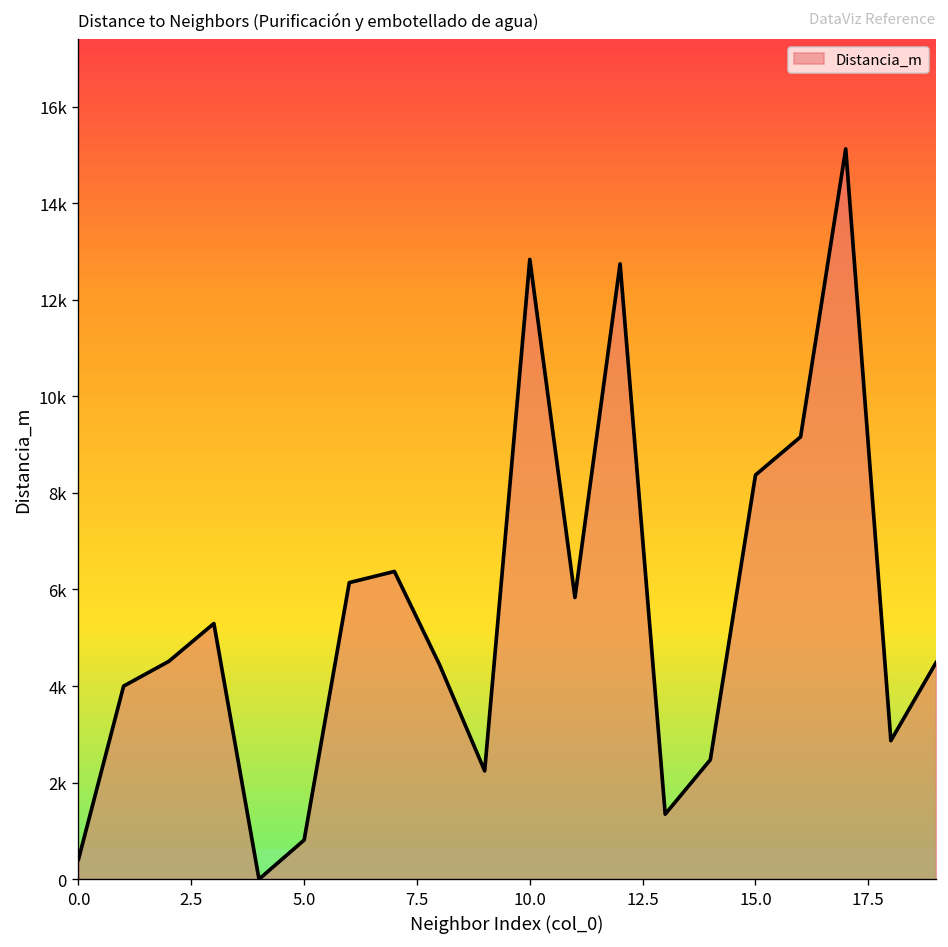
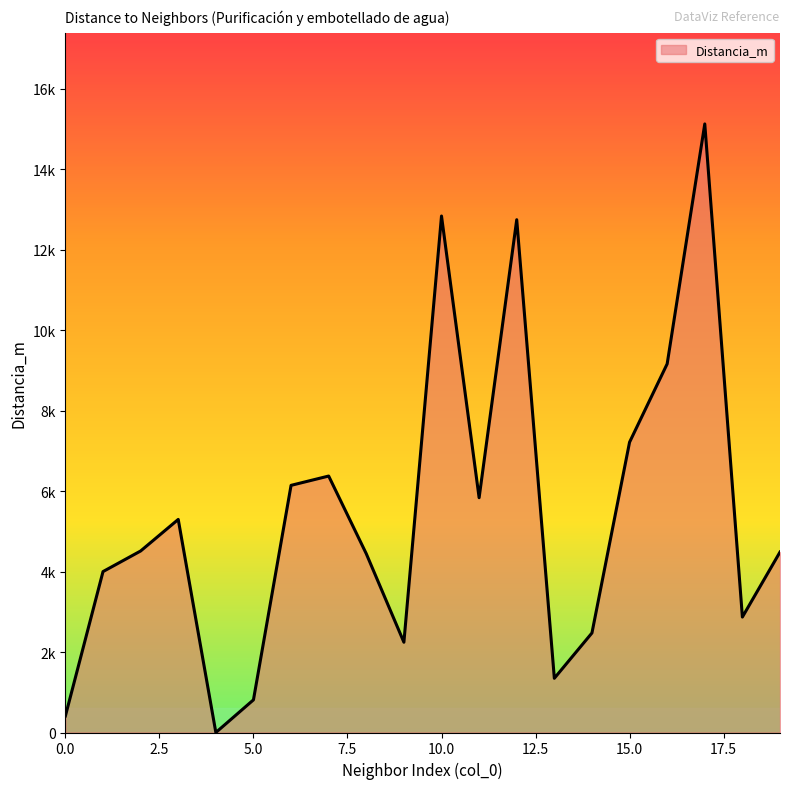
15.0: 8400 -> 7200
